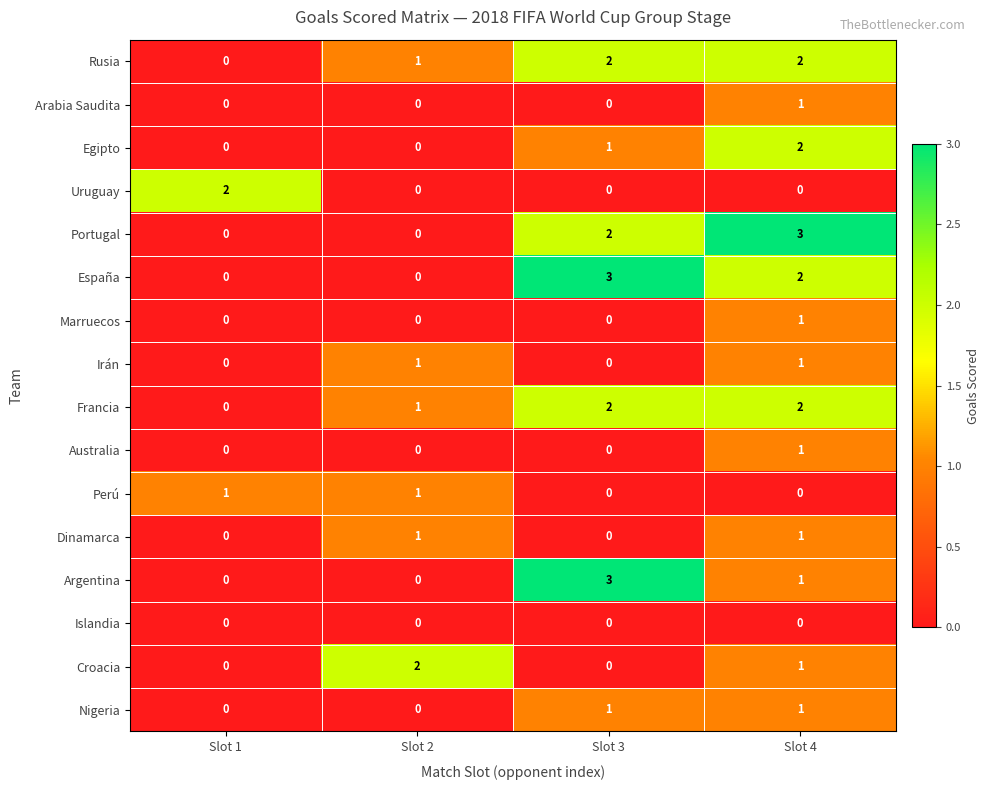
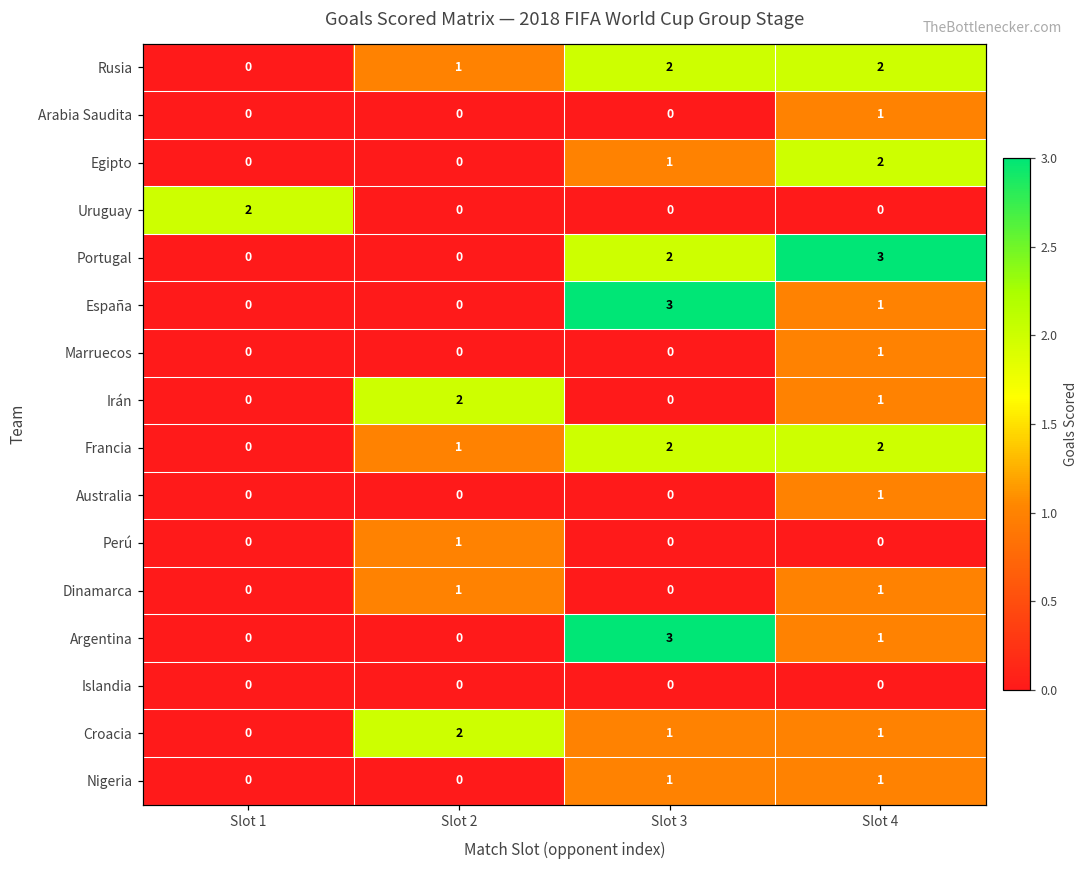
España, Slot 4: 2 -> 1
Irán, Slot 2: 1 -> 2
Perú, Slot 1: 1 -> 0
Croacia, Slot 3: 0 -> 1
